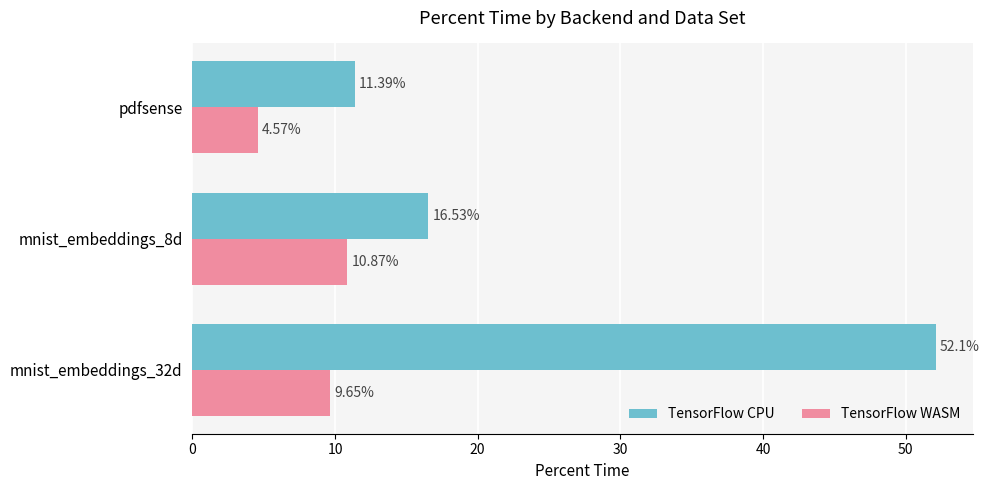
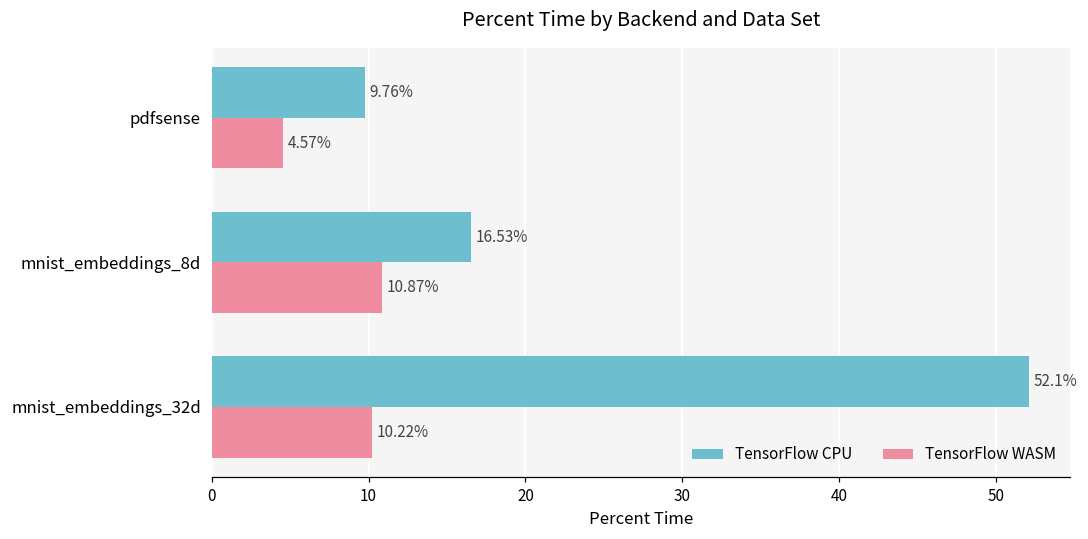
TensorFlow CPU, pdfsense: 11.39% -> 9.76%
TensorFlow WASM, mnist_embeddings_32d: 9.65% -> 10.22%
